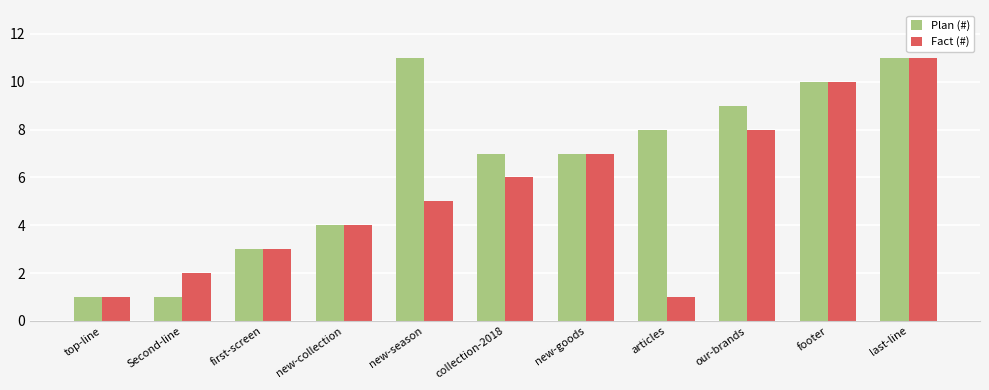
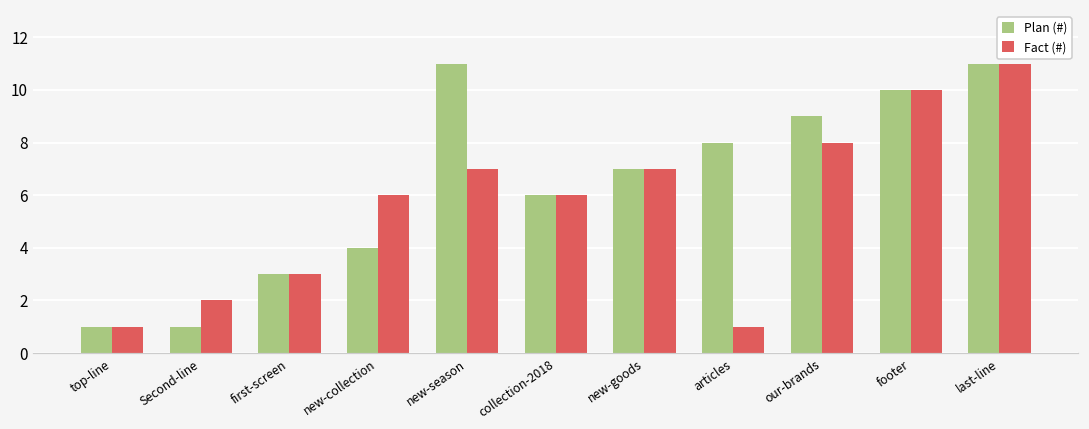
Fact (#), new-collection: 4 -> 6
Fact (#), new-season: 5 -> 7
Plan (#), collection-2018: 7 -> 6
